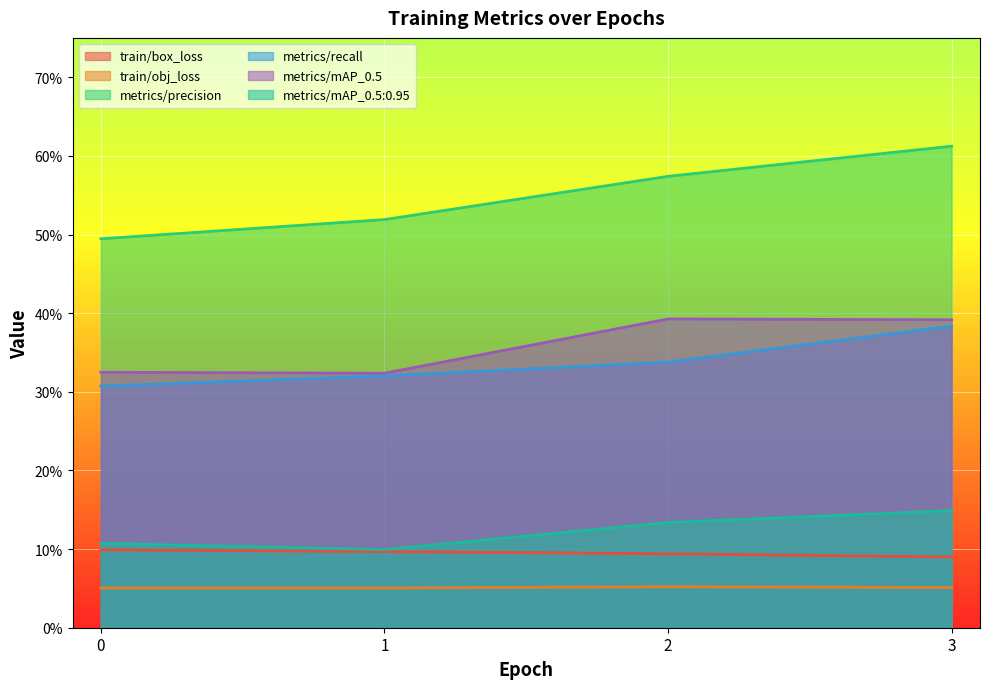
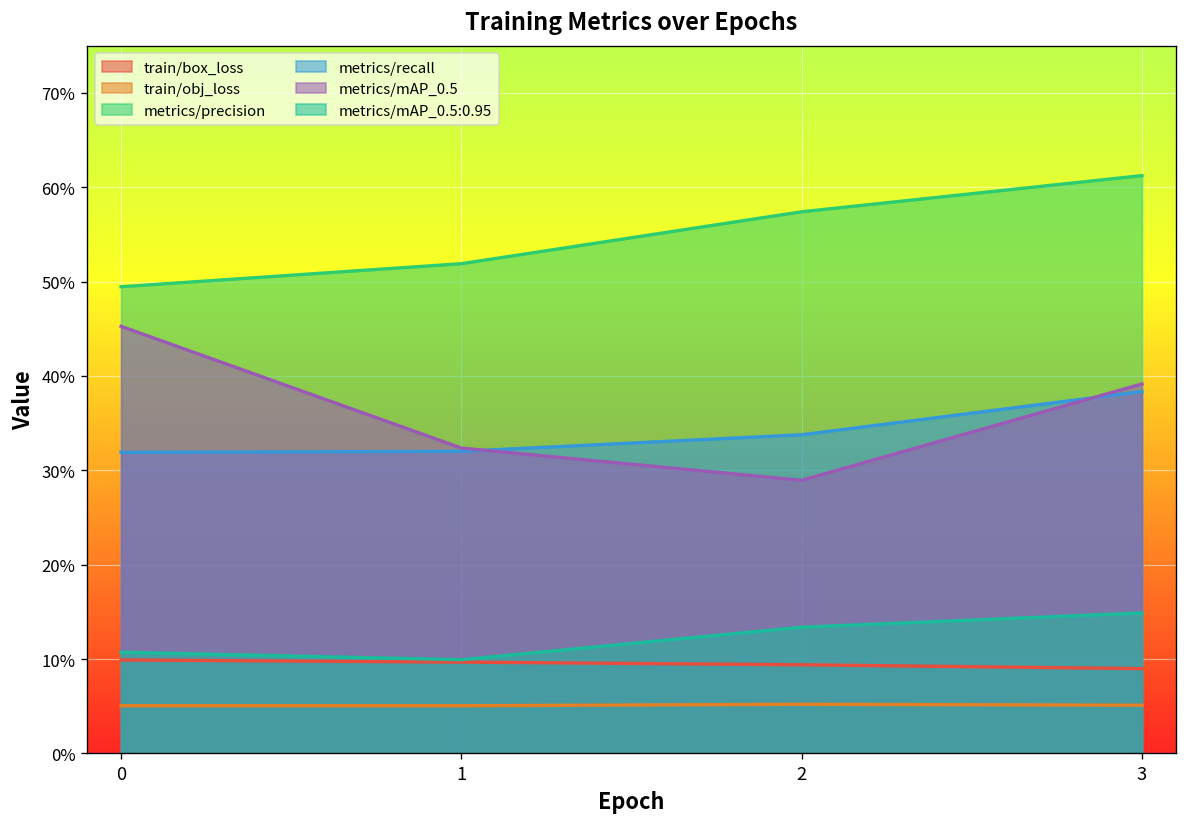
metrics/recall, 0: 31% -> 32%
metrics/mAP_0.5, 0: 32% -> 45%
metrics/mAP_0.5, 2: 39% -> 29%
